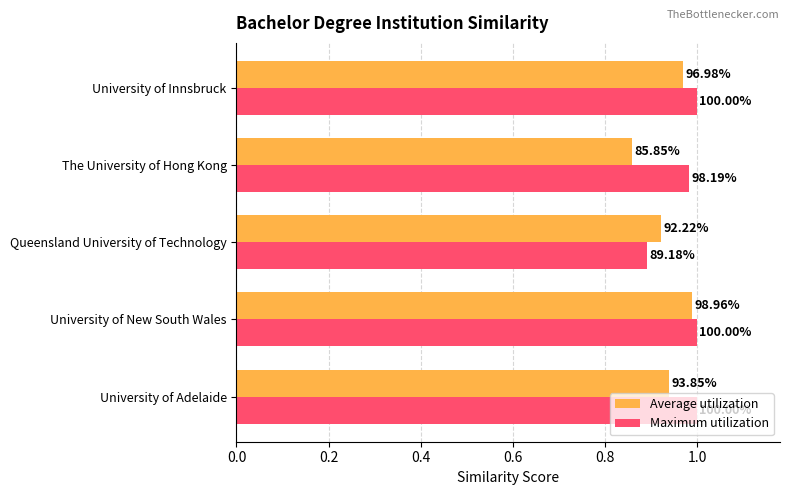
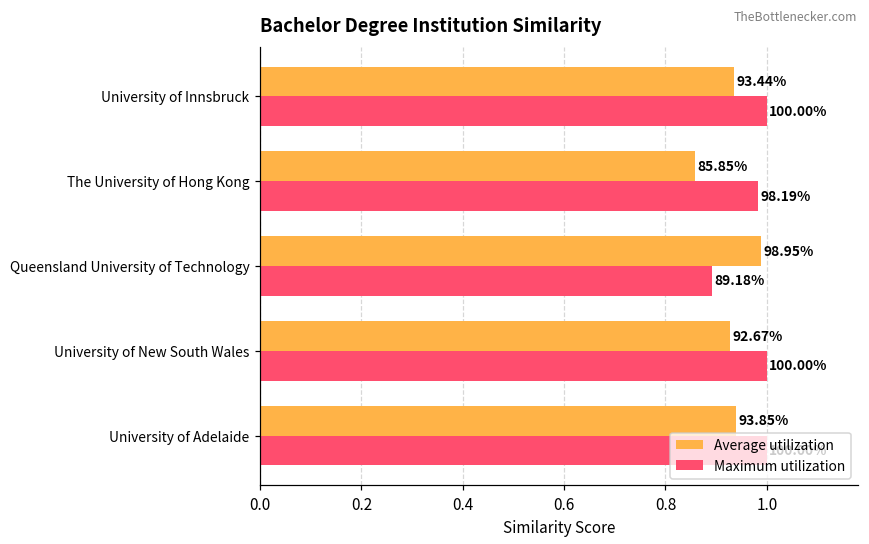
Average utilization, University of Innsbruck: 96.98% -> 93.44%
Average utilization, Queensland University of Technology: 92.22% -> 98.95%
Average utilization, University of New South Wales: 98.96% -> 92.67%
